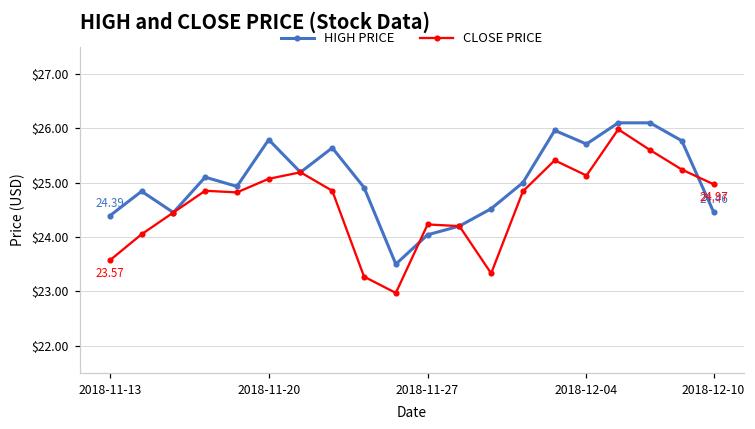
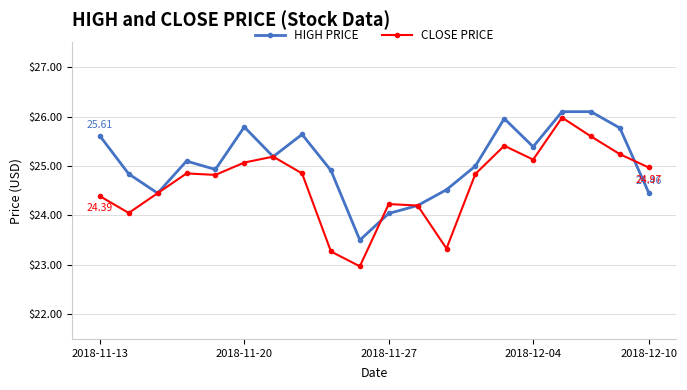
HIGH PRICE, 2018-11-13: 24.39 -> 25.61
CLOSE PRICE, 2018-11-13: 23.57 -> 24.39
HIGH PRICE, 2018-12-04: $25.7 -> $25.4
